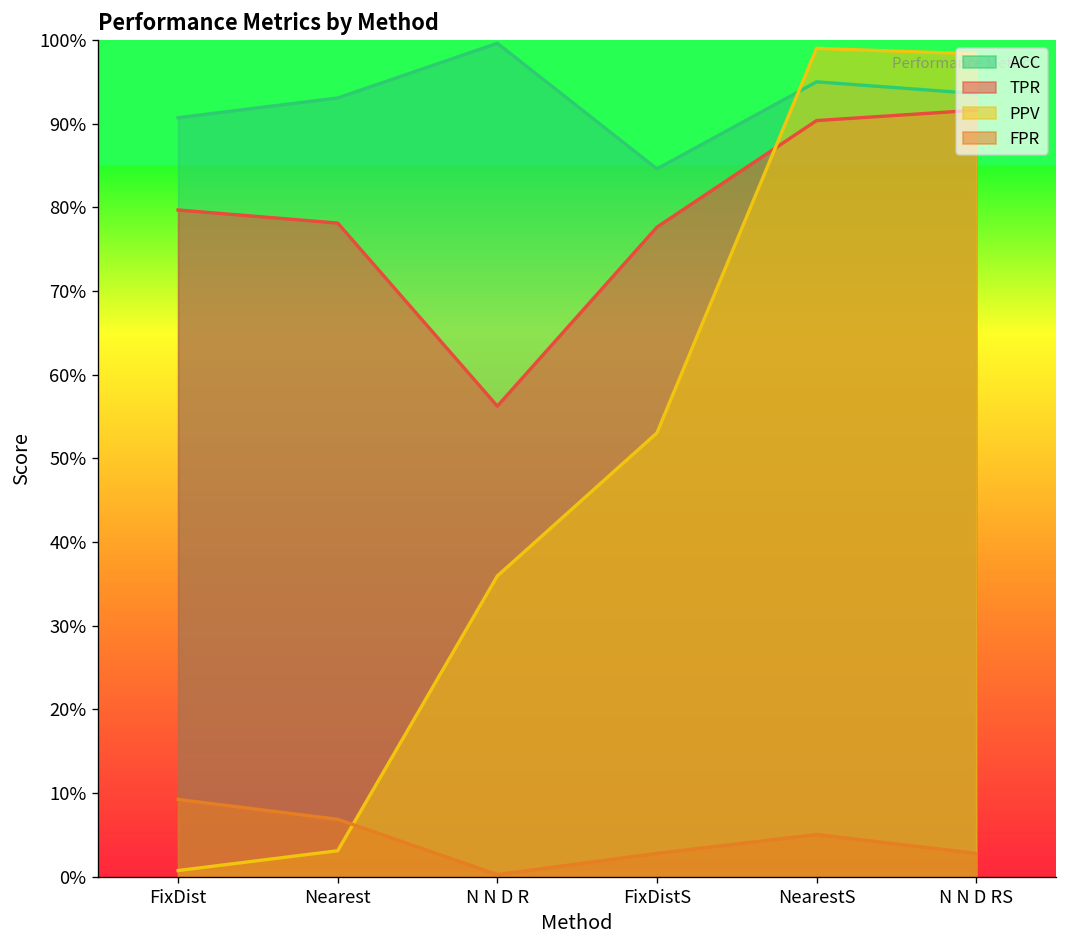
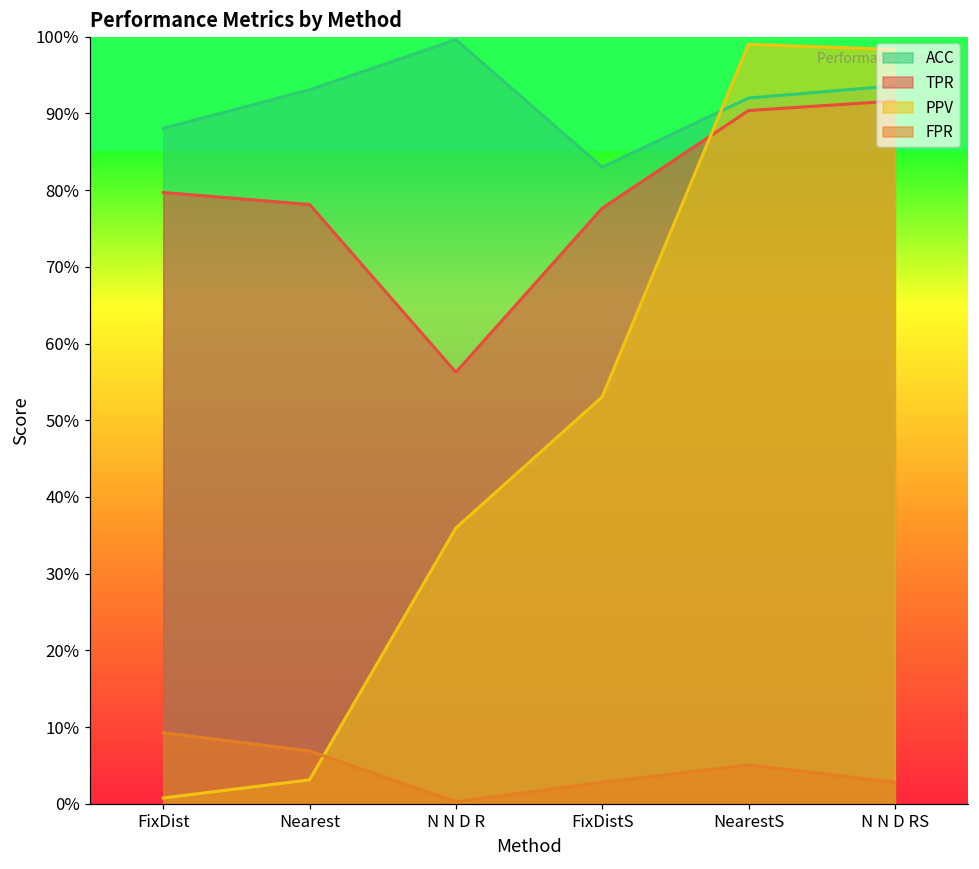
ACC, FixDist: 91% -> 88%
ACC, FixDistS: 85% -> 83%
ACC, NearestS: 95% -> 92%
